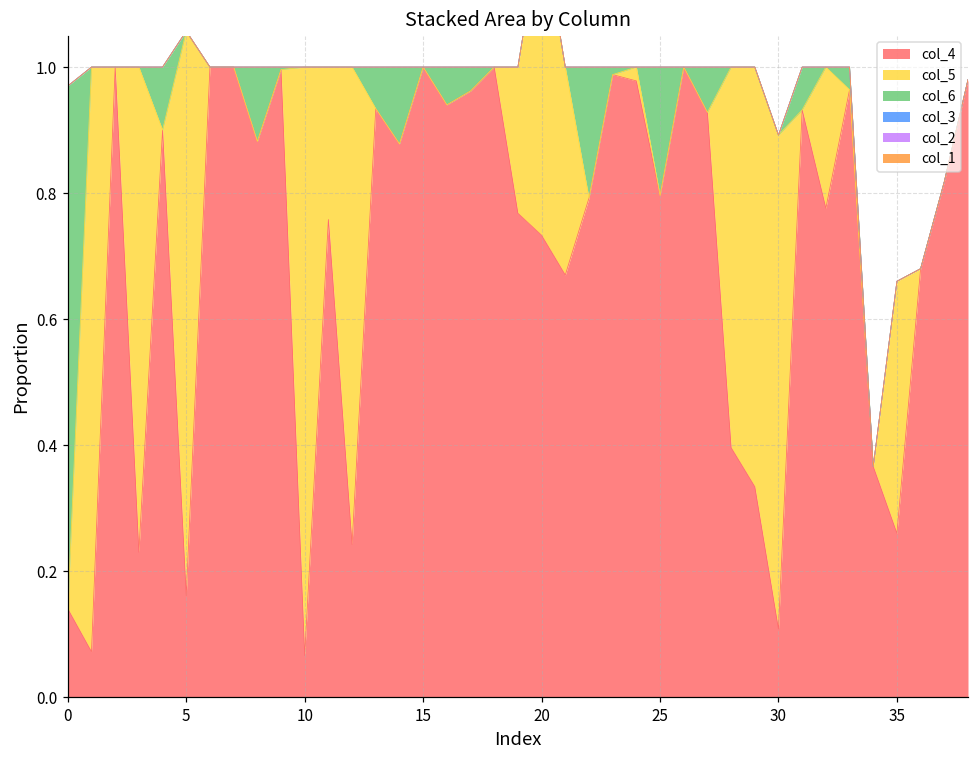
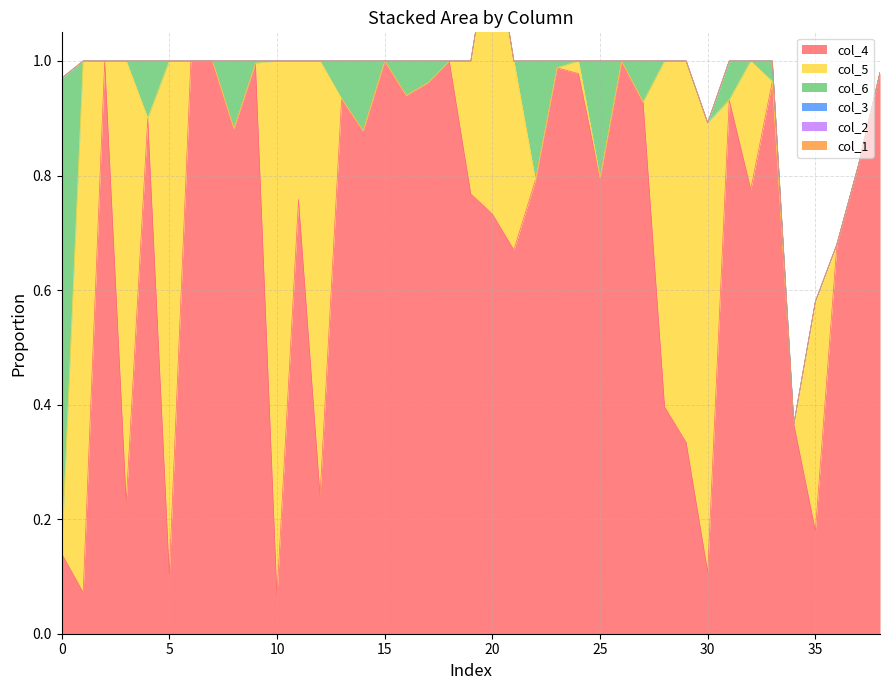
col_4, 5: 0.16 -> 0.10
col_4, 35: 0.26 -> 0.18
